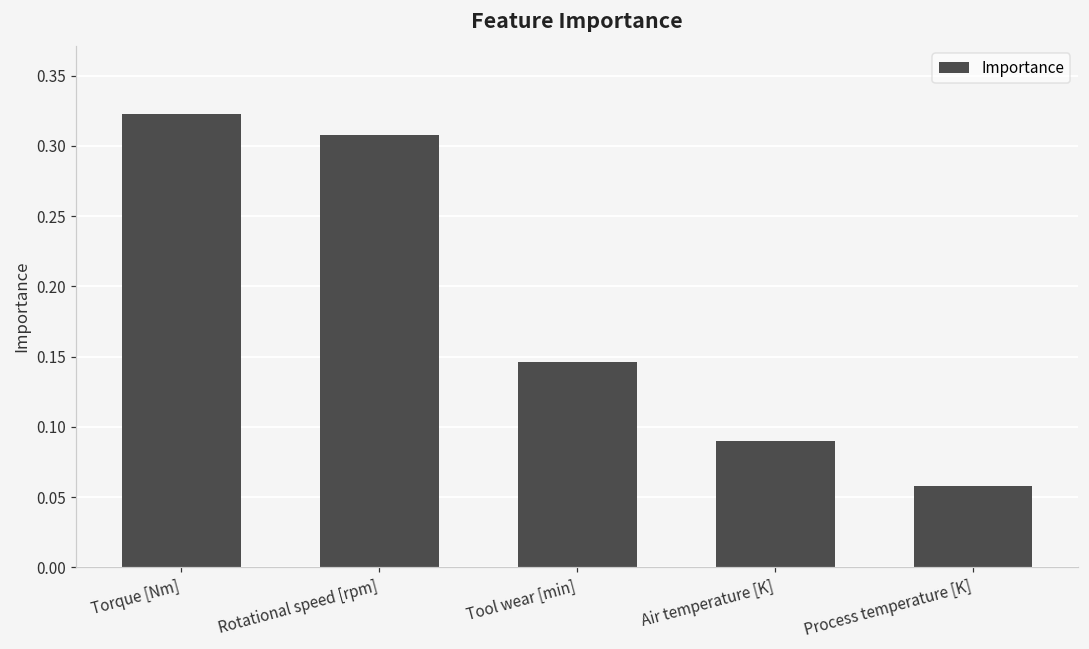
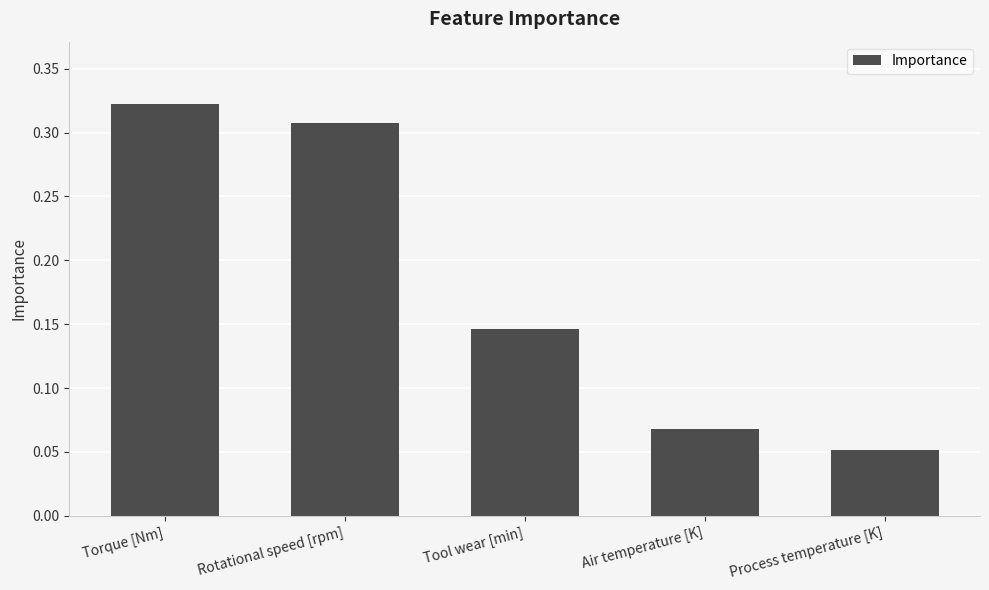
Air temperature [K]: 0.090 -> 0.068
Process temperature [K]: 0.058 -> 0.051
